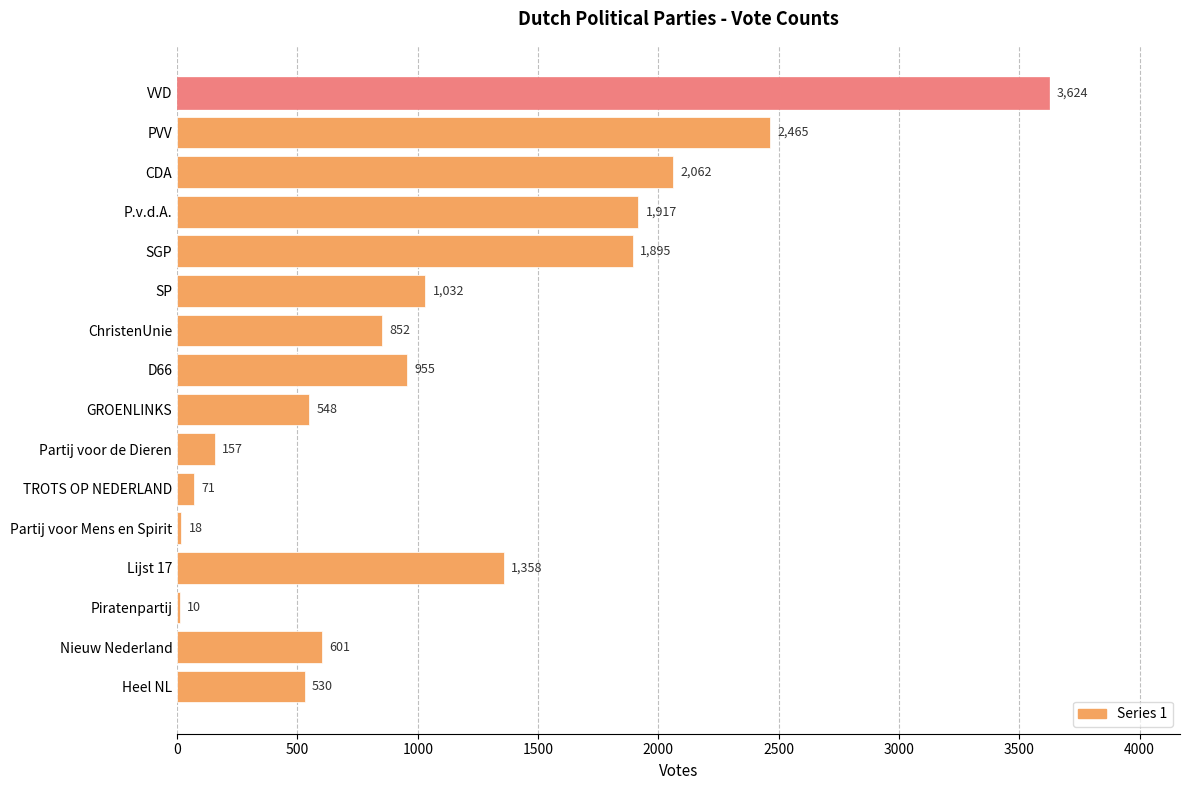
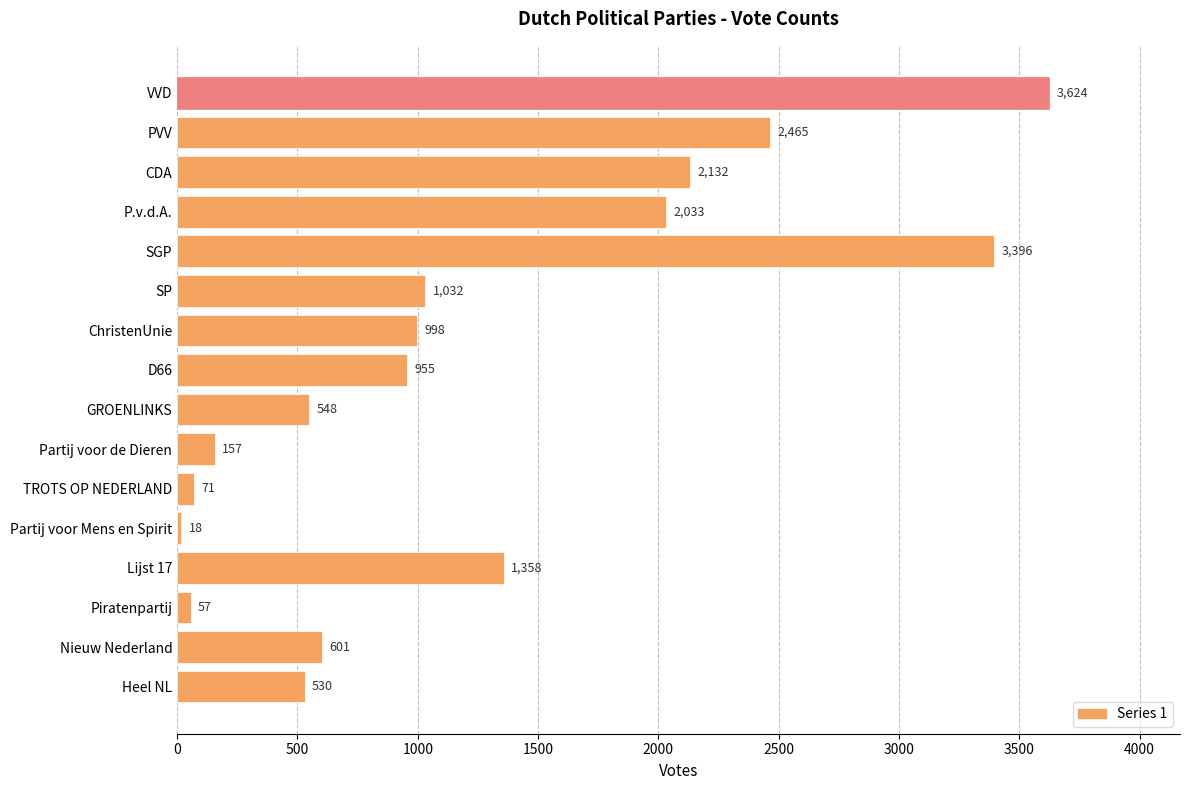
CDA: 2,062 -> 2,132
P.v.d.A.: 1,917 -> 2,033
SGP: 1,895 -> 3,396
ChristenUnie: 852 -> 998
Piratenpartij: 10 -> 57
